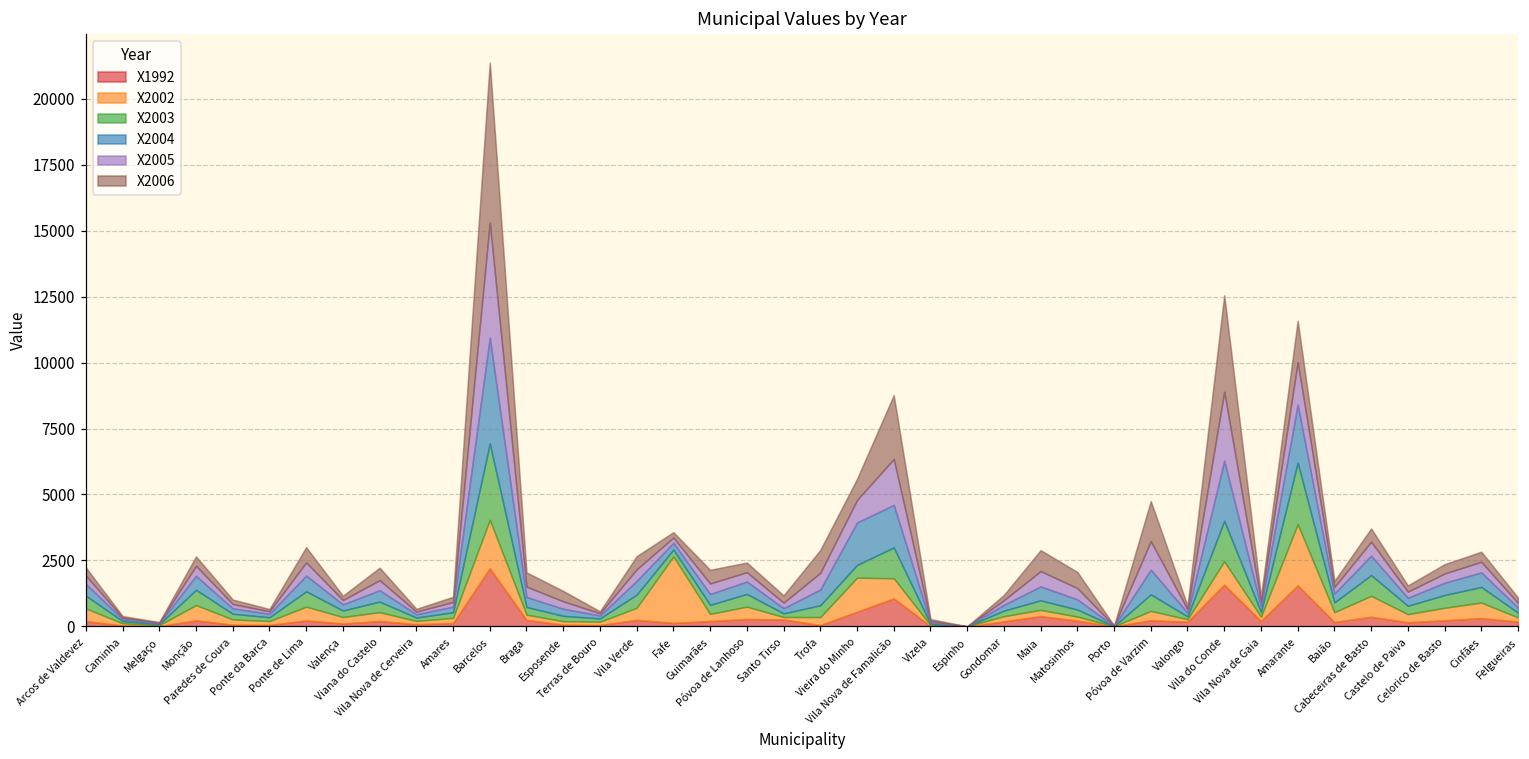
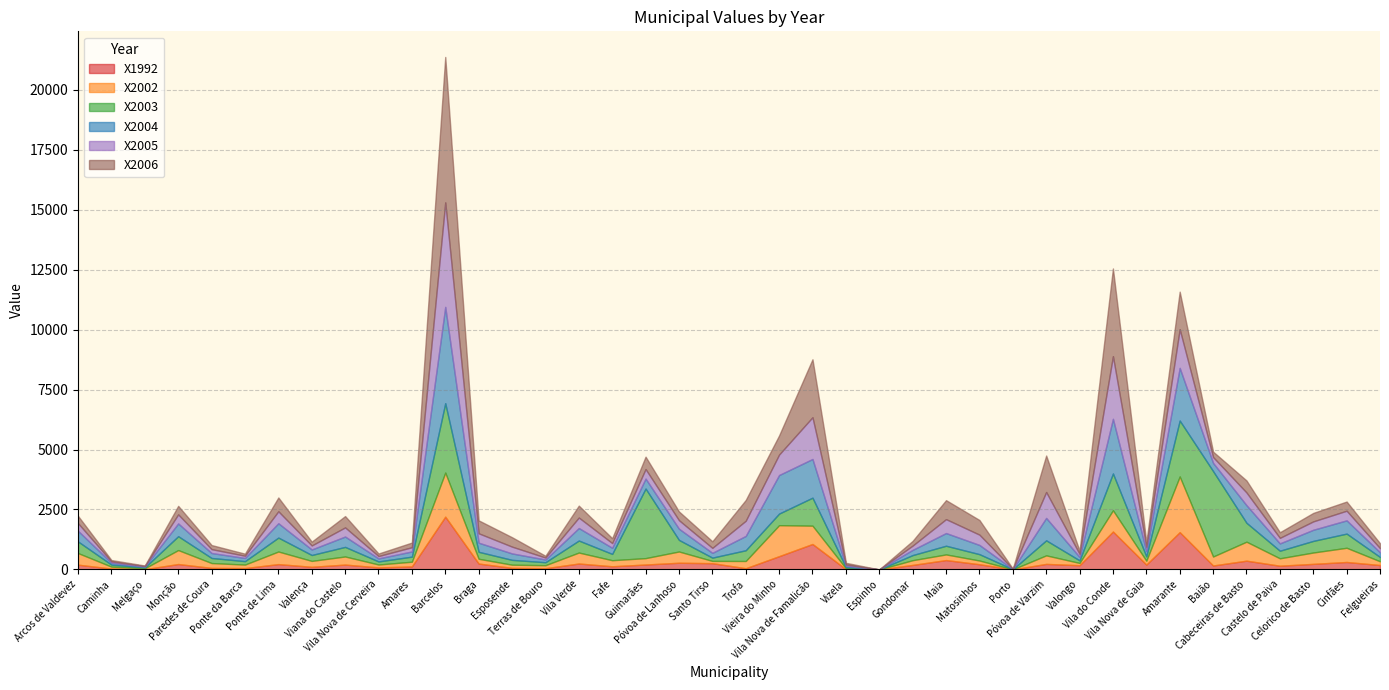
X2002, Fafe: 2500 -> 300
X2003, Guimarães: 300 -> 2900
X2003, Baião: 400 -> 3600
